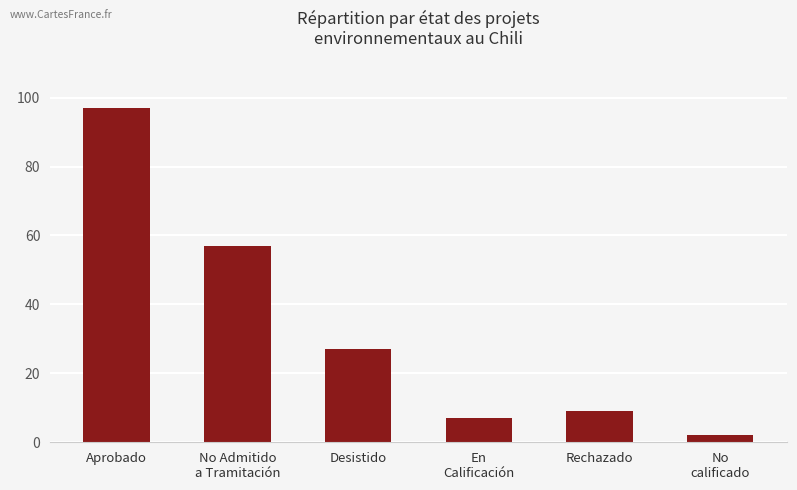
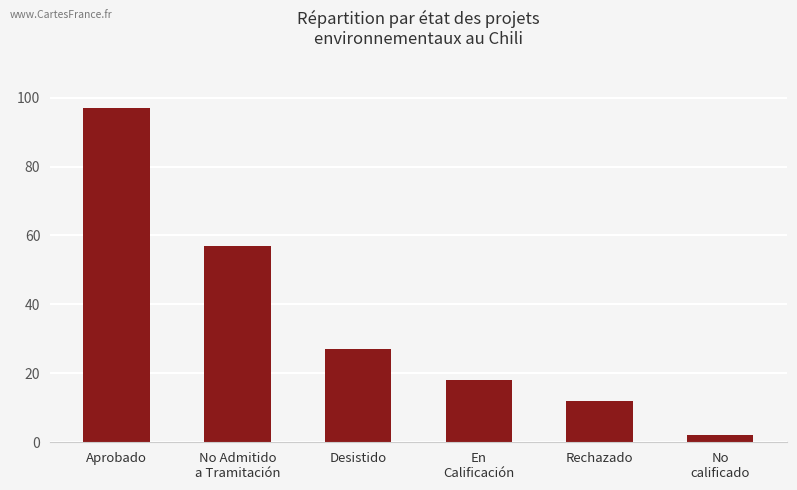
En Calificación: 7 -> 18
Rechazado: 9 -> 12
